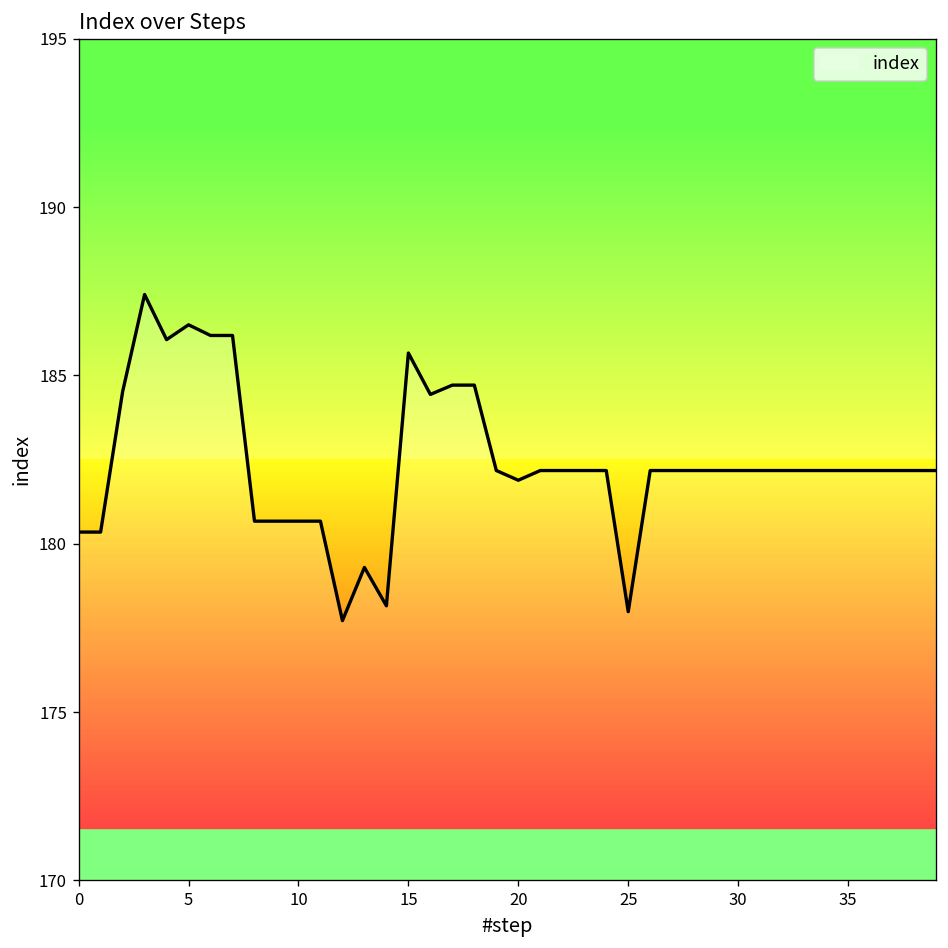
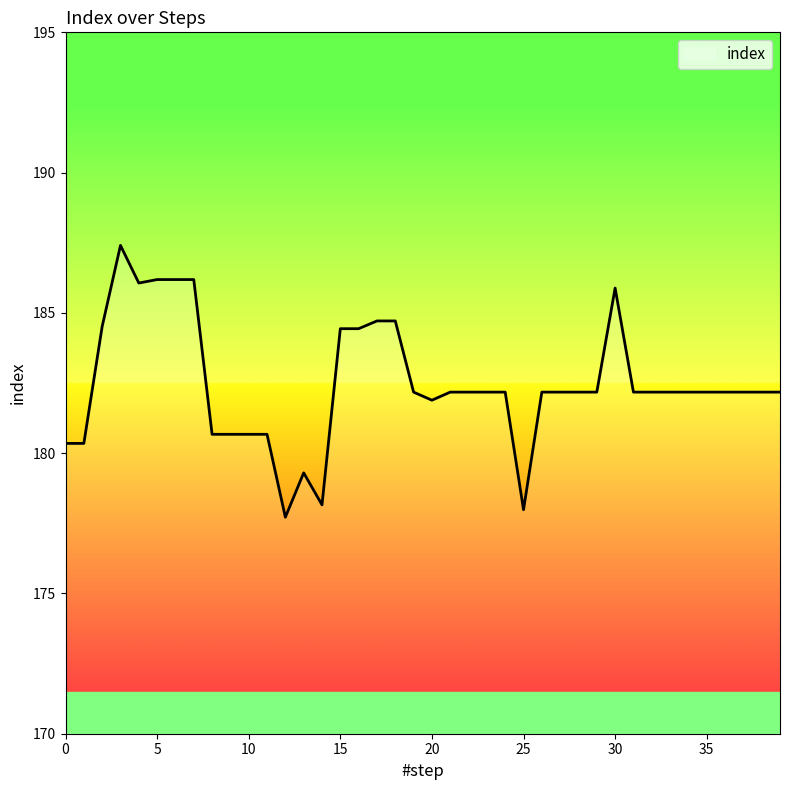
5: 186.5 -> 186.2
15: 185.7 -> 184.4
30: 182.2 -> 185.9
